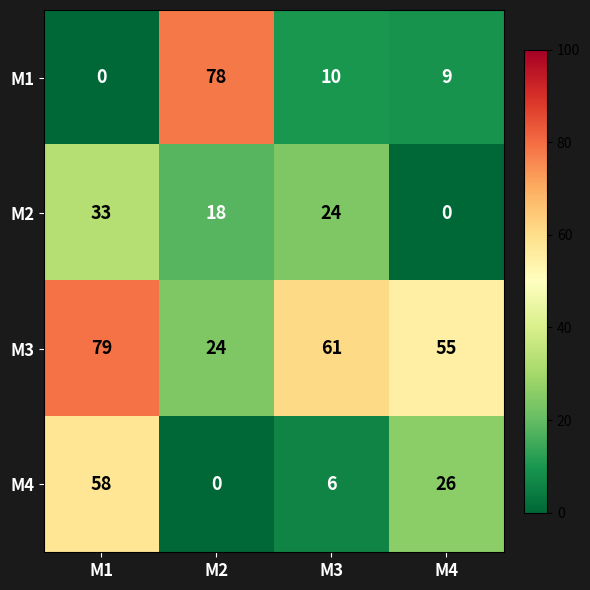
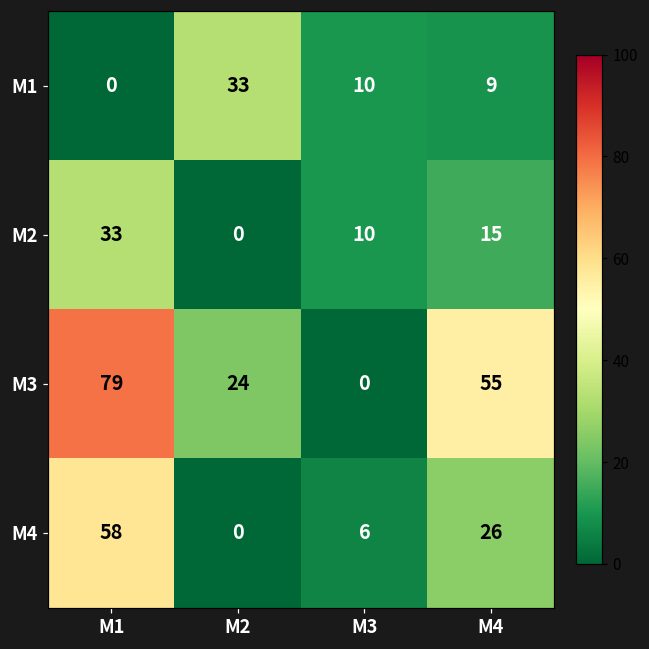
M1, M2: 78 -> 33
M2, M2: 18 -> 0
M2, M3: 24 -> 10
M2, M4: 0 -> 15
M3, M3: 61 -> 0
